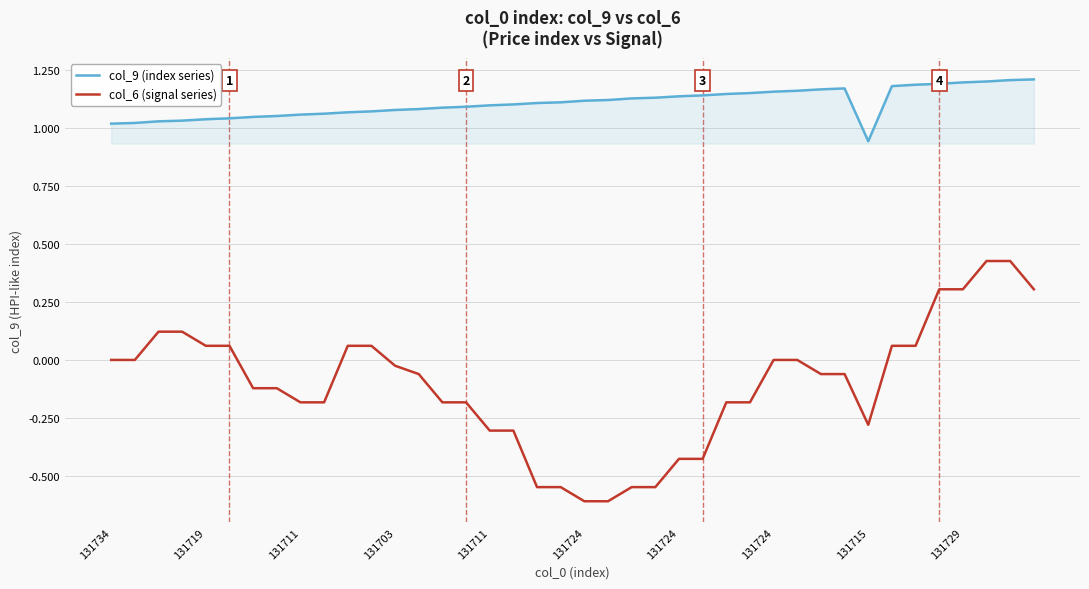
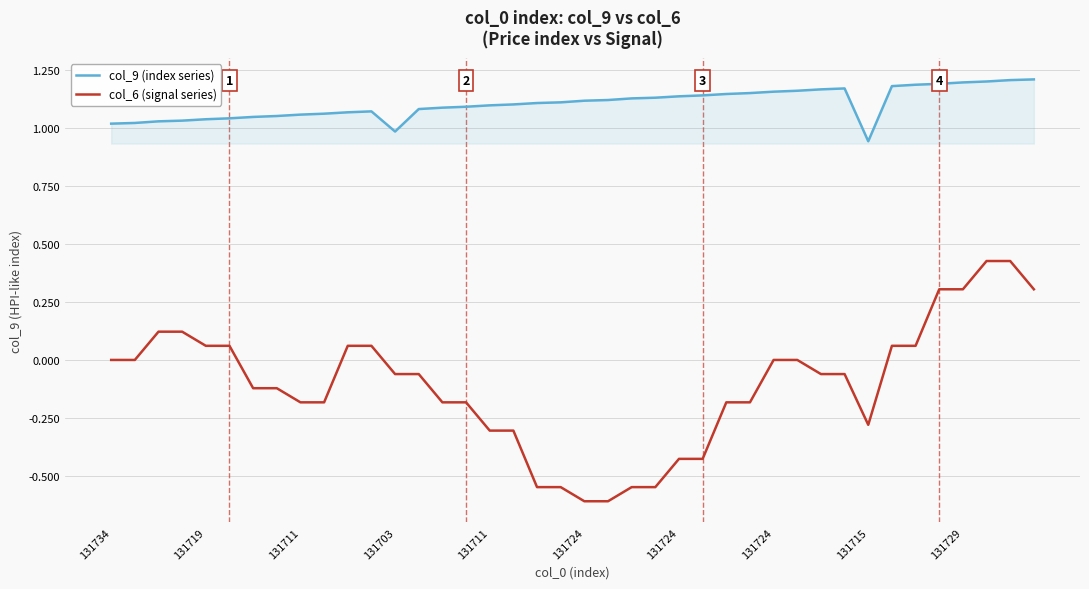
col_9 (index series), 131703: 1.08 -> 0.99
col_6 (signal series), 131703: -0.03 -> -0.06
